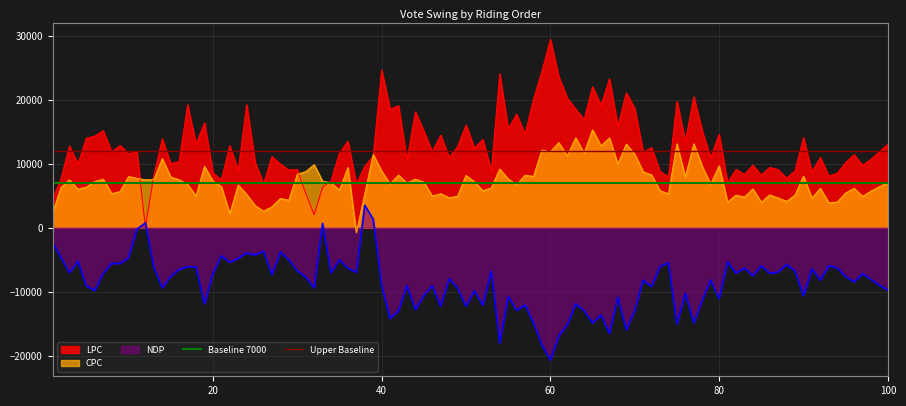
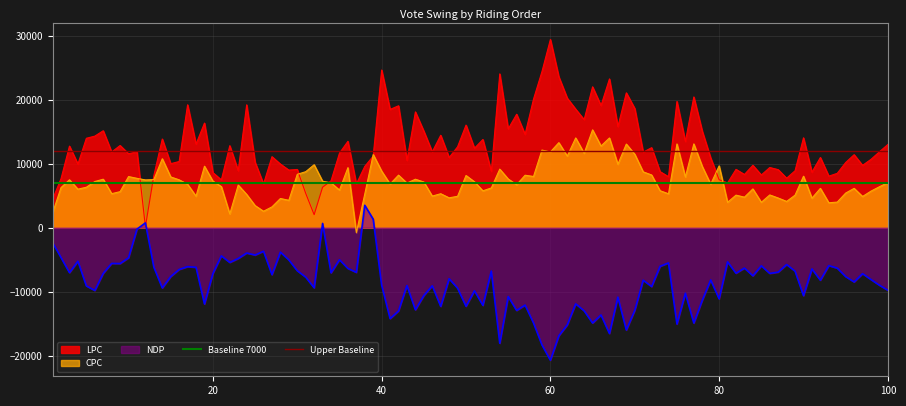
LPC, 80: 15000 -> 7000
